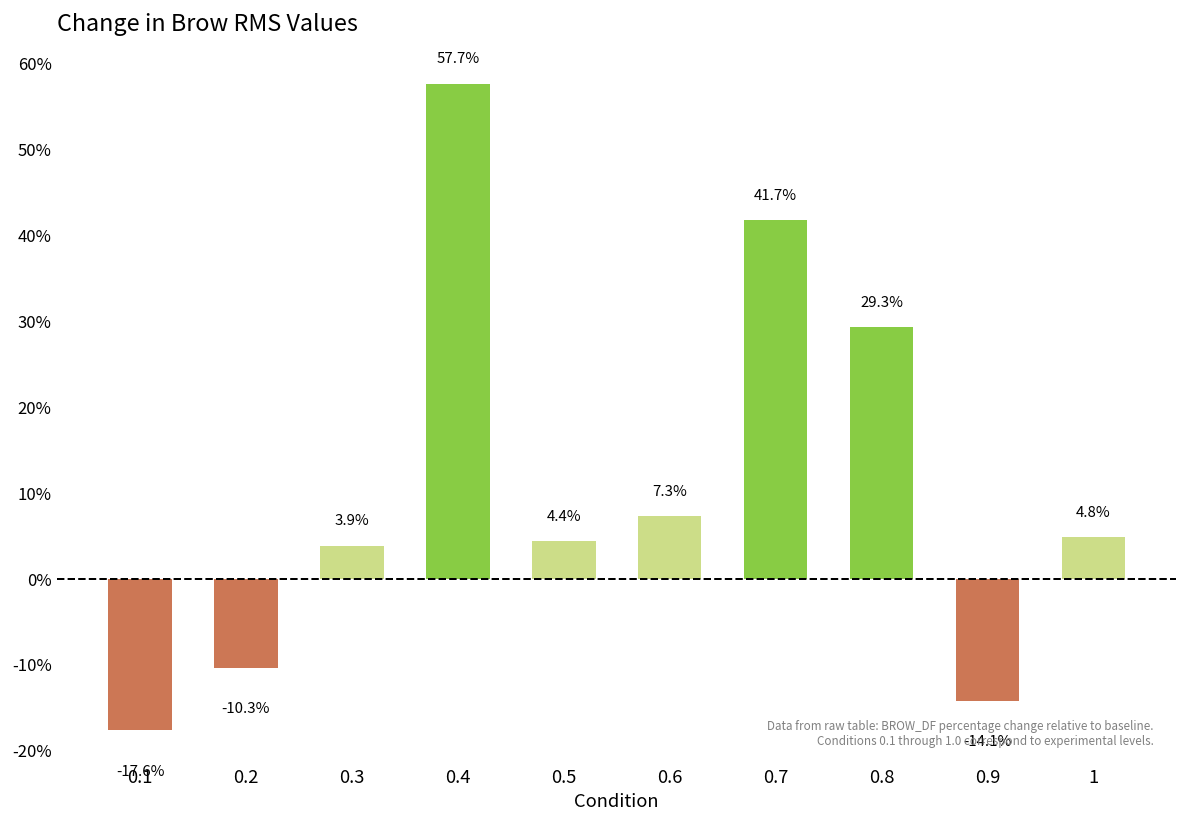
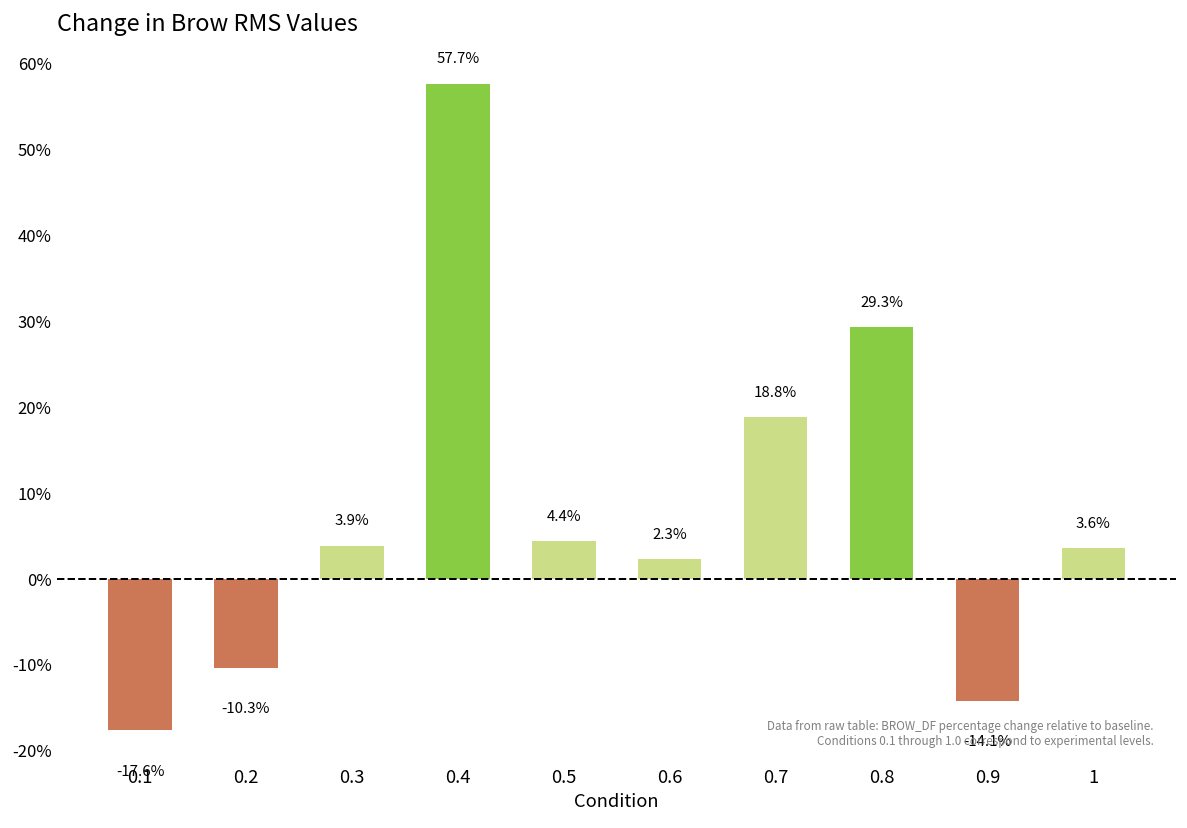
0.6: 7.3% -> 2.3%
0.7: 41.7% -> 18.8%
1: 4.8% -> 3.6%
